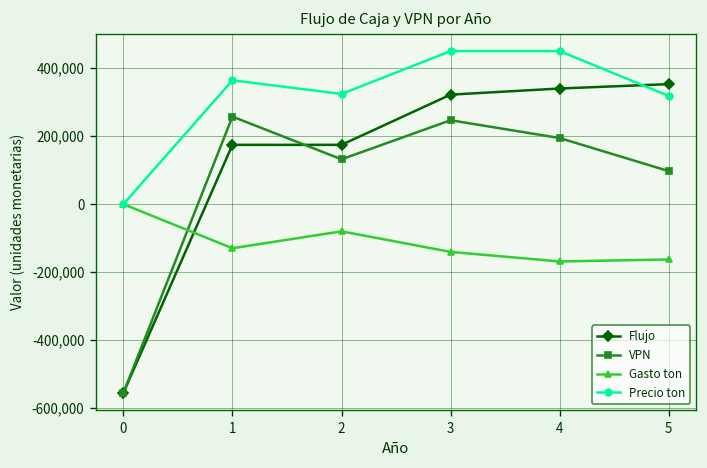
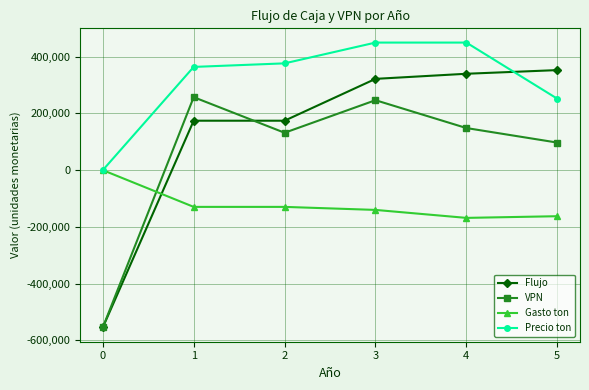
Gasto ton, 2: -80,000 -> -130,000
Precio ton, 2: 320,000 -> 380,000
VPN, 4: 190,000 -> 150,000
Precio ton, 5: 320,000 -> 250,000
